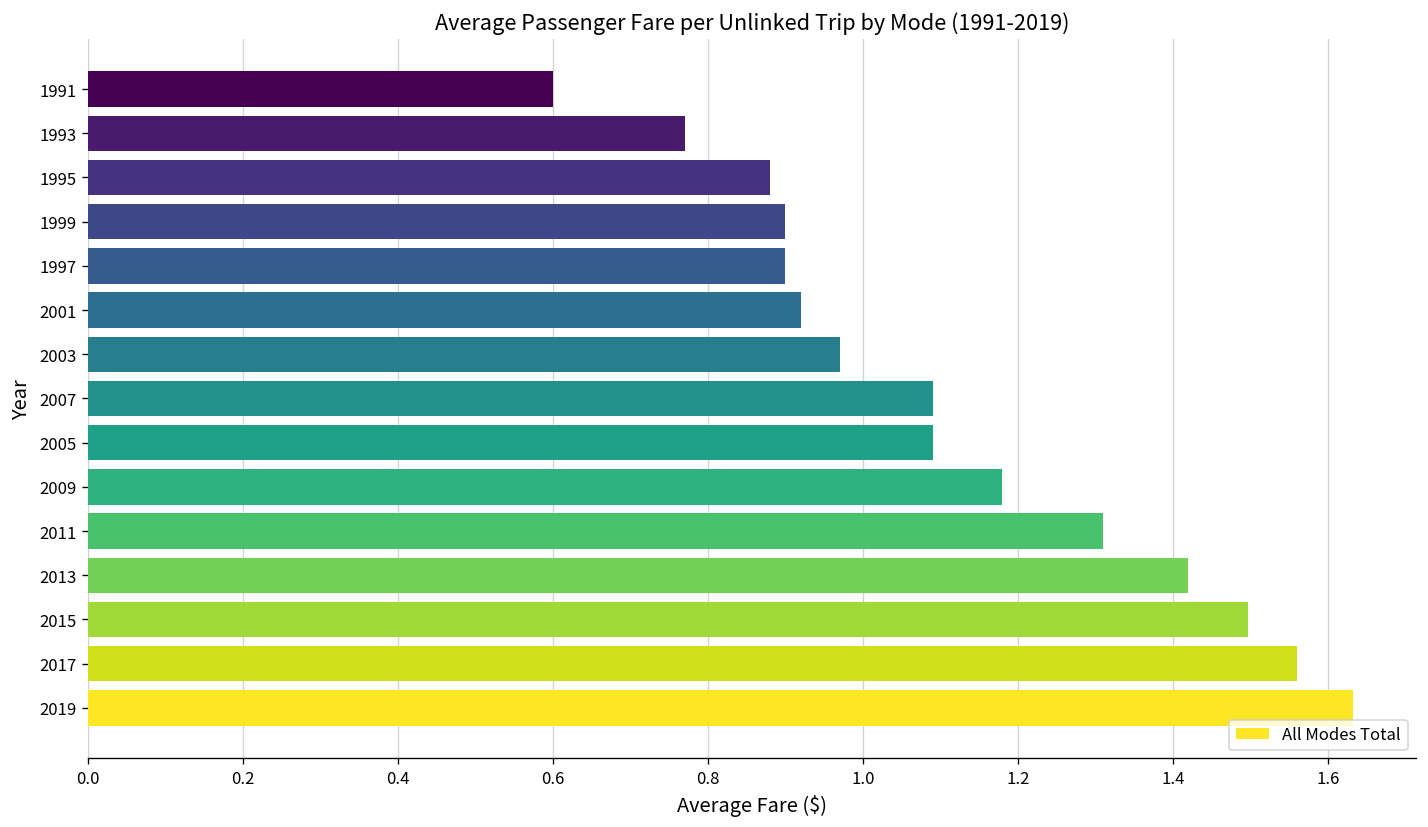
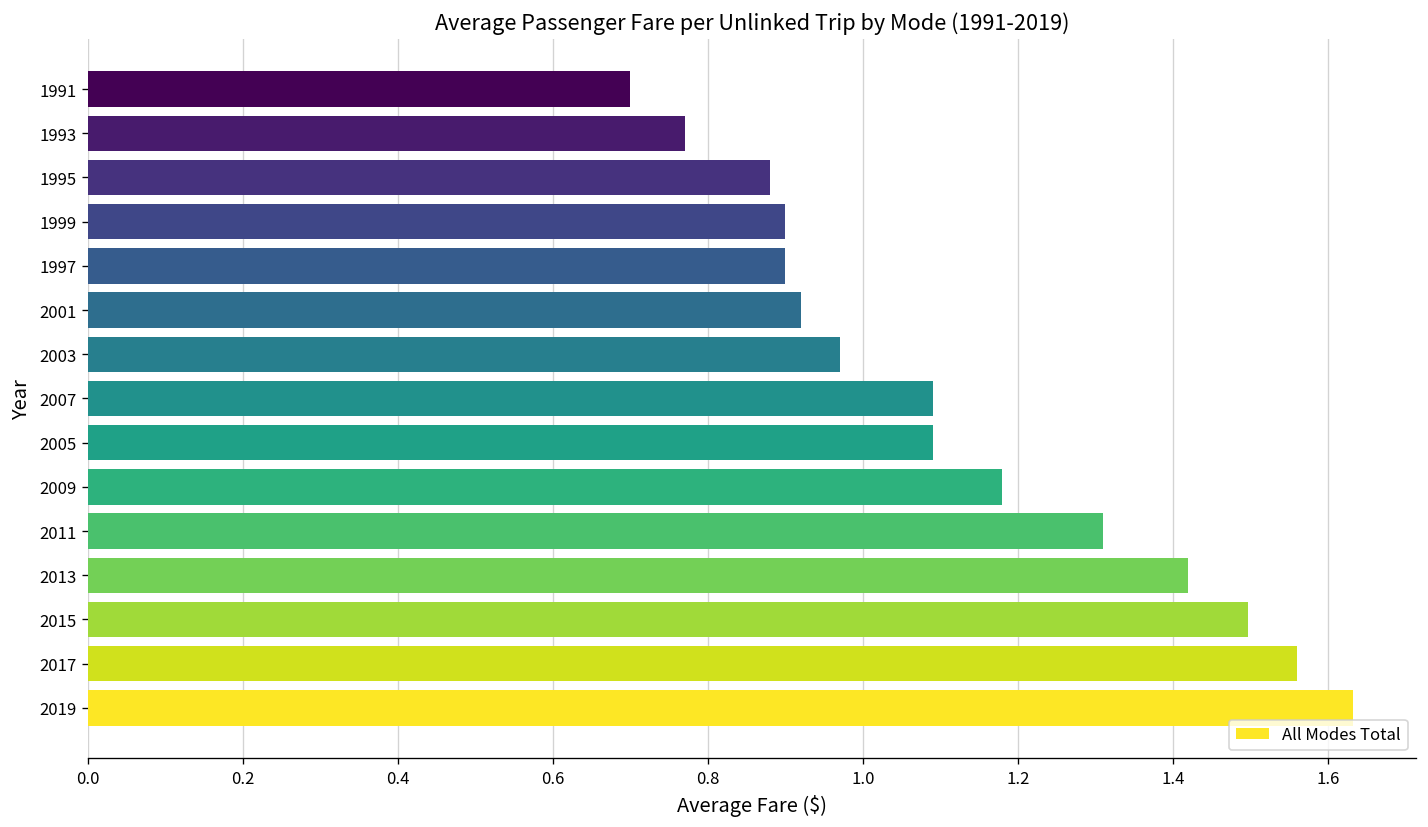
1991: 0.6 -> 0.7
